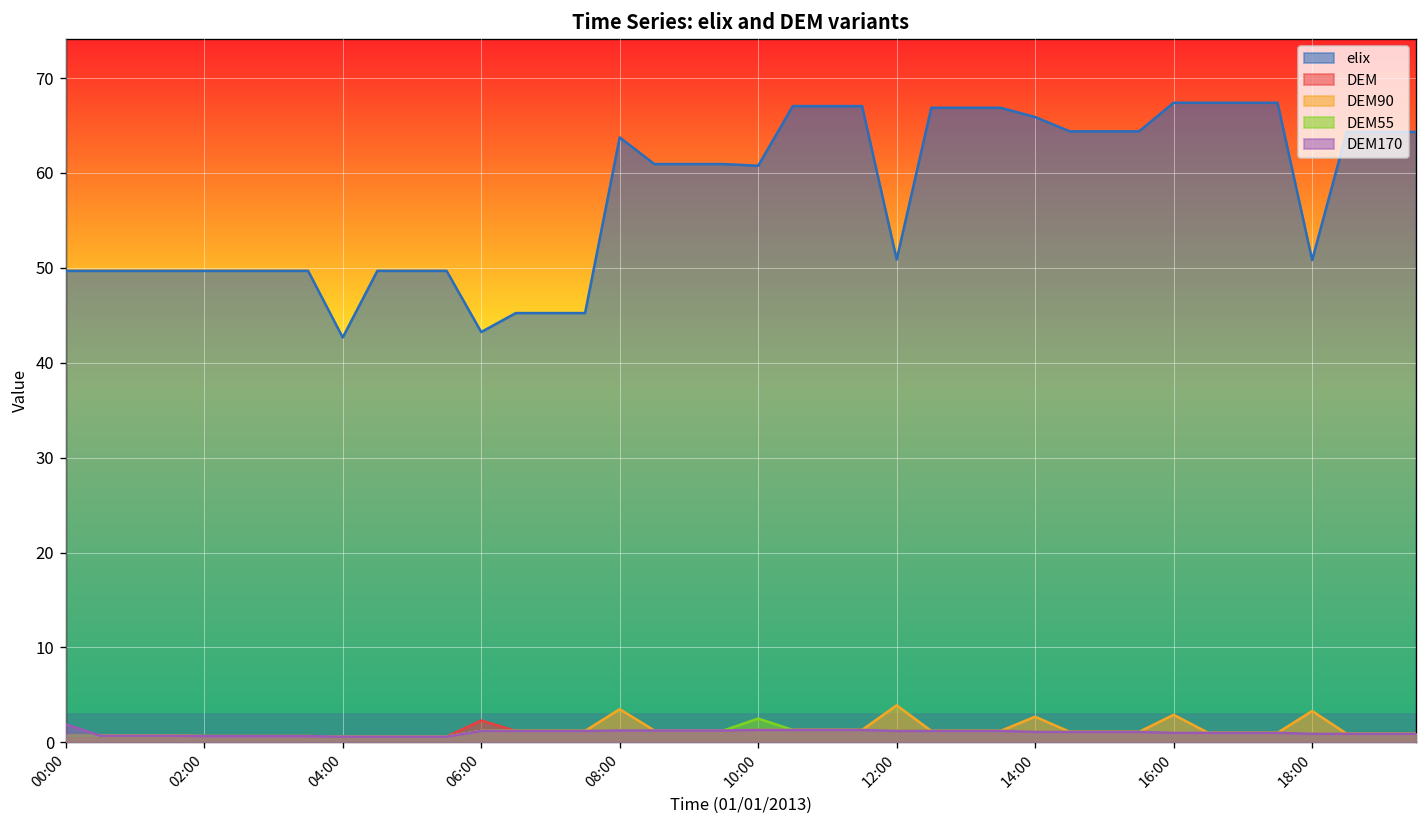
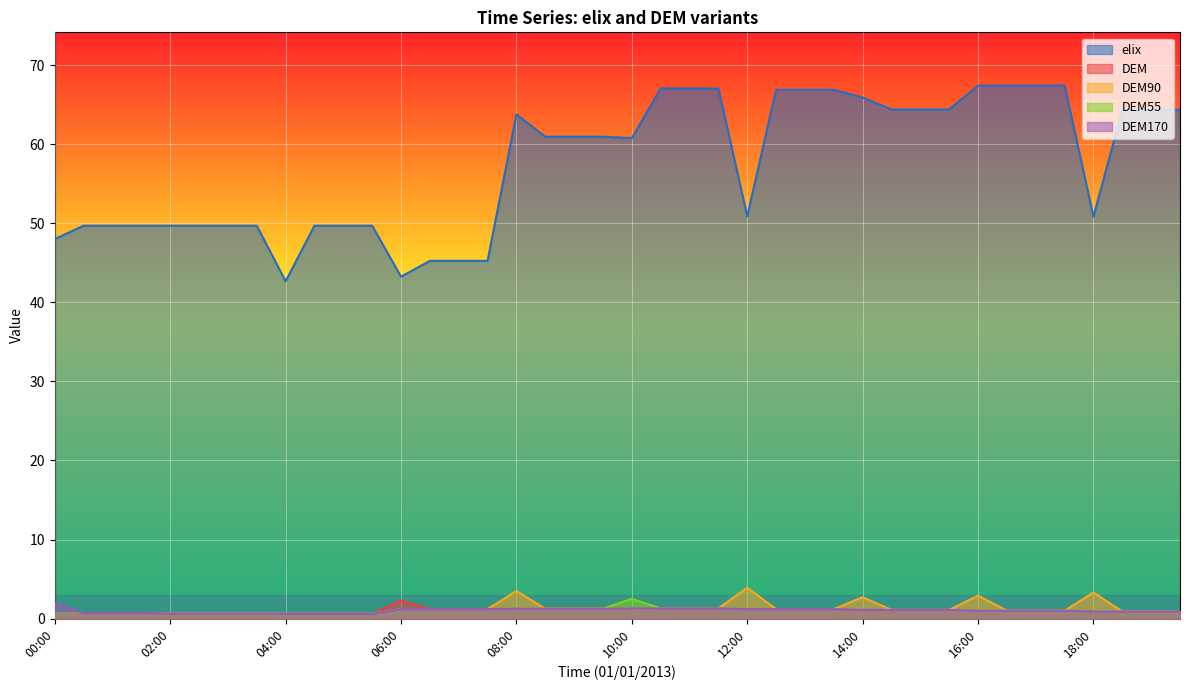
elix, 00:00: 50 -> 48
